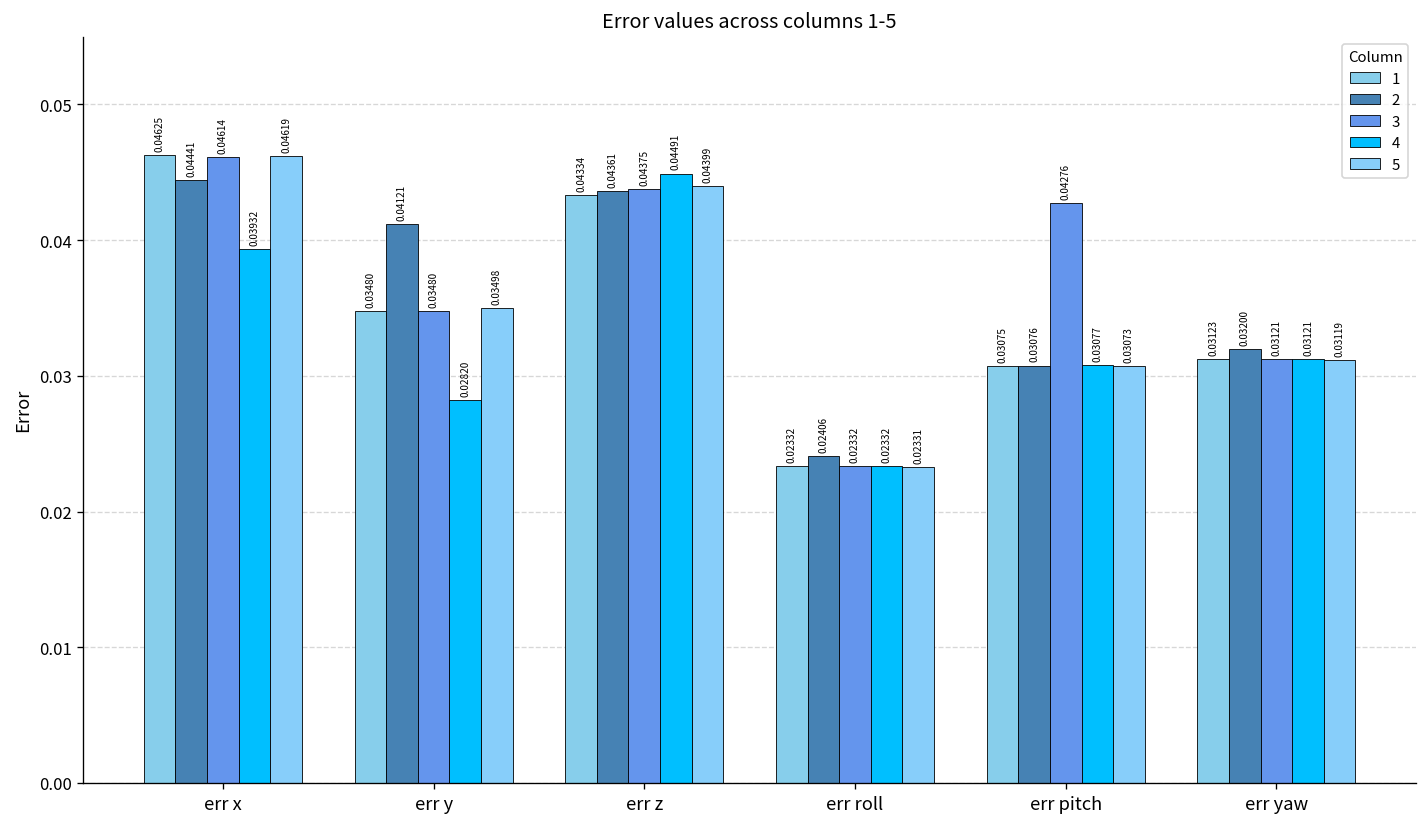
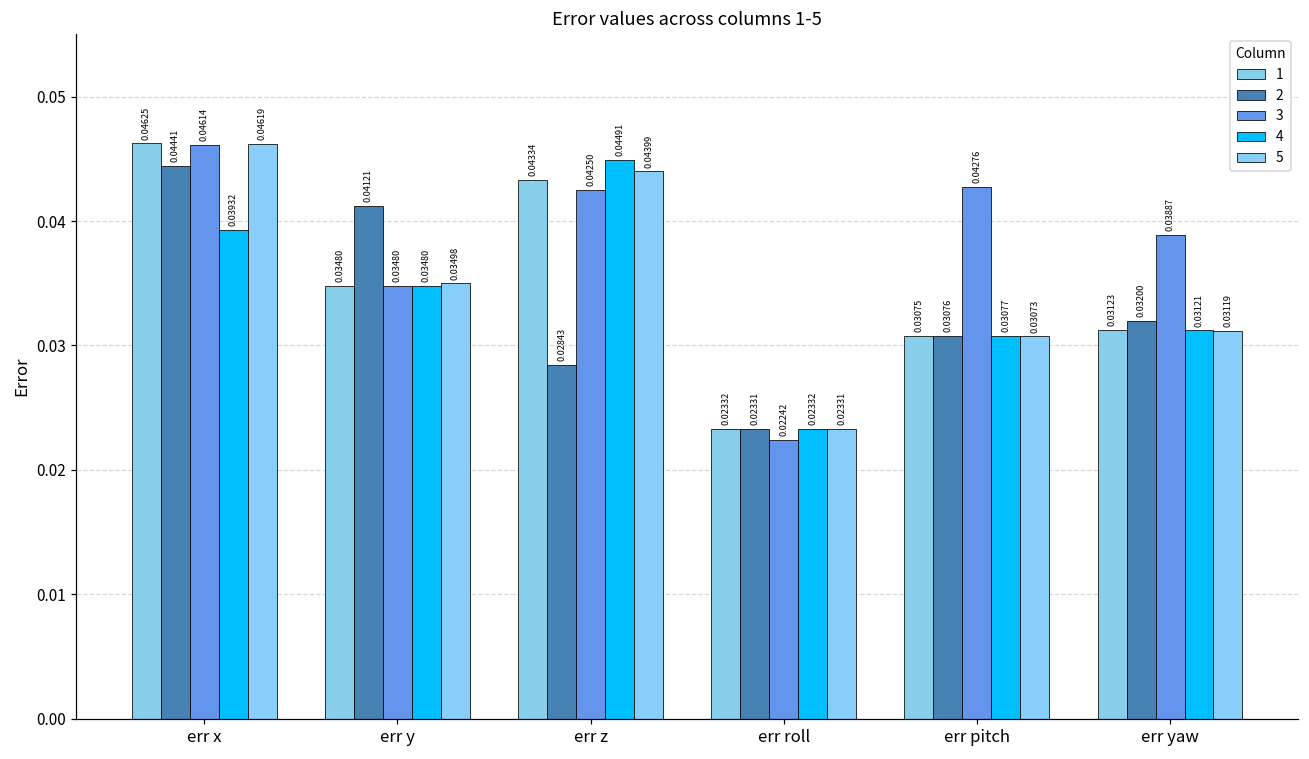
4, err y: 0.02820 -> 0.03480
2, err z: 0.04361 -> 0.02843
3, err z: 0.04375 -> 0.04250
2, err roll: 0.02406 -> 0.02331
3, err roll: 0.02332 -> 0.02242
3, err yaw: 0.03121 -> 0.03887
